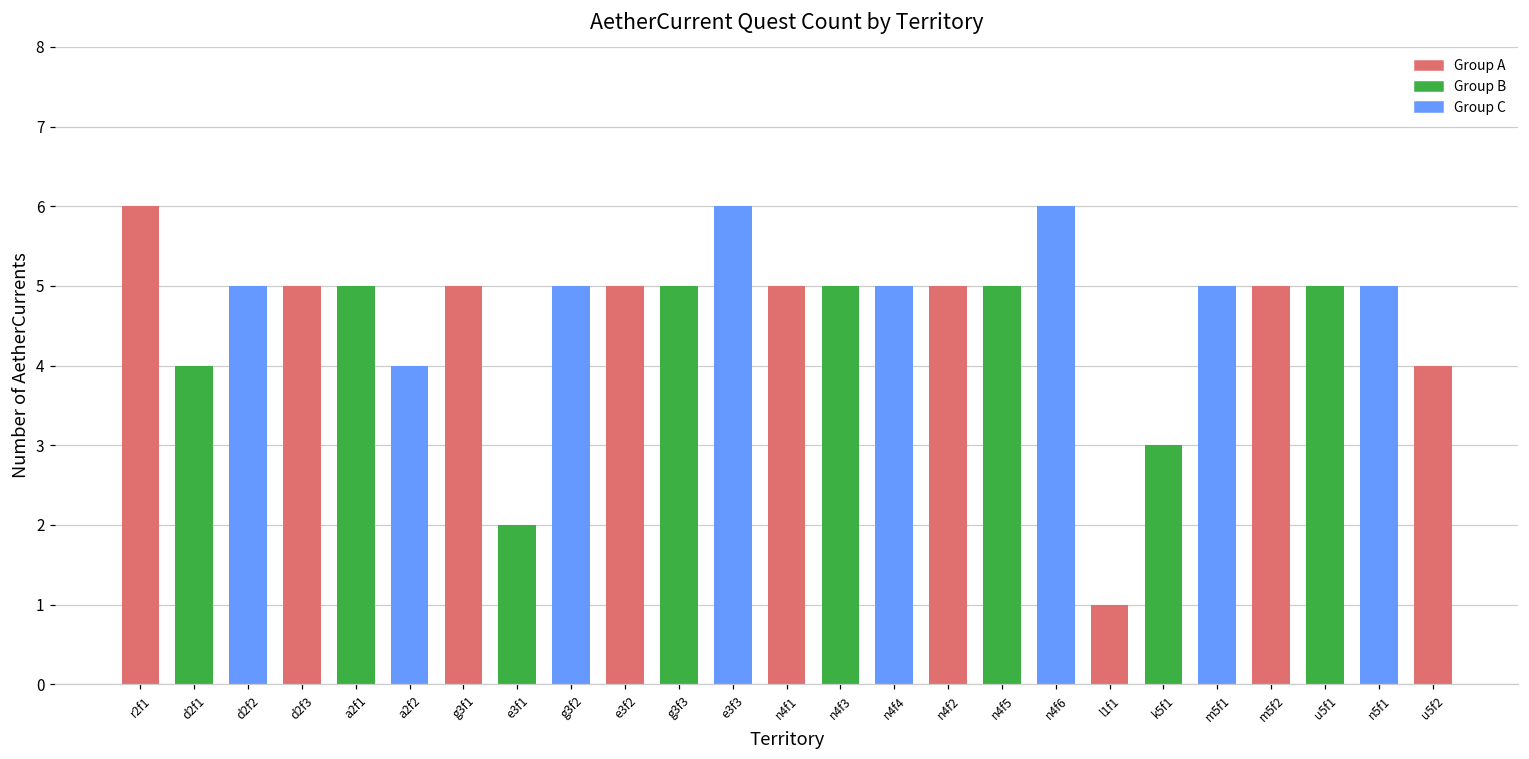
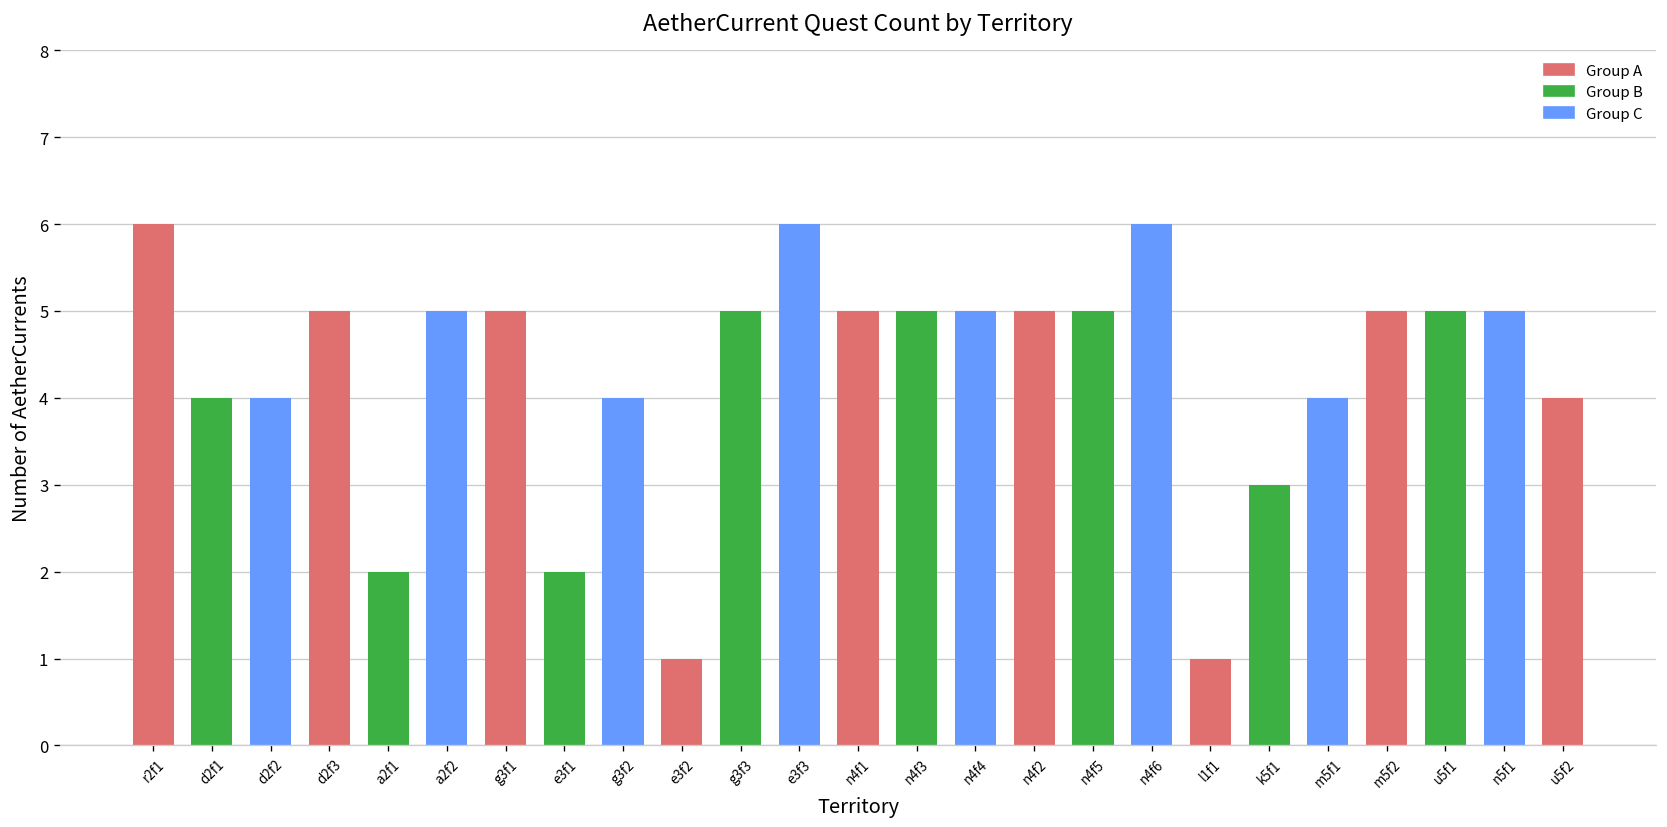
d2f2: 5 -> 4
a2f1: 5 -> 2
a2f2: 4 -> 5
g3f2: 5 -> 4
e3f2: 5 -> 1
m5f1: 5 -> 4
